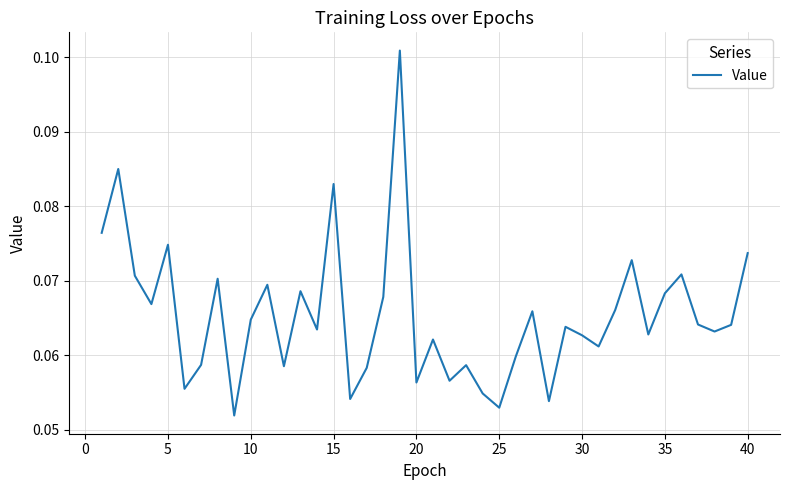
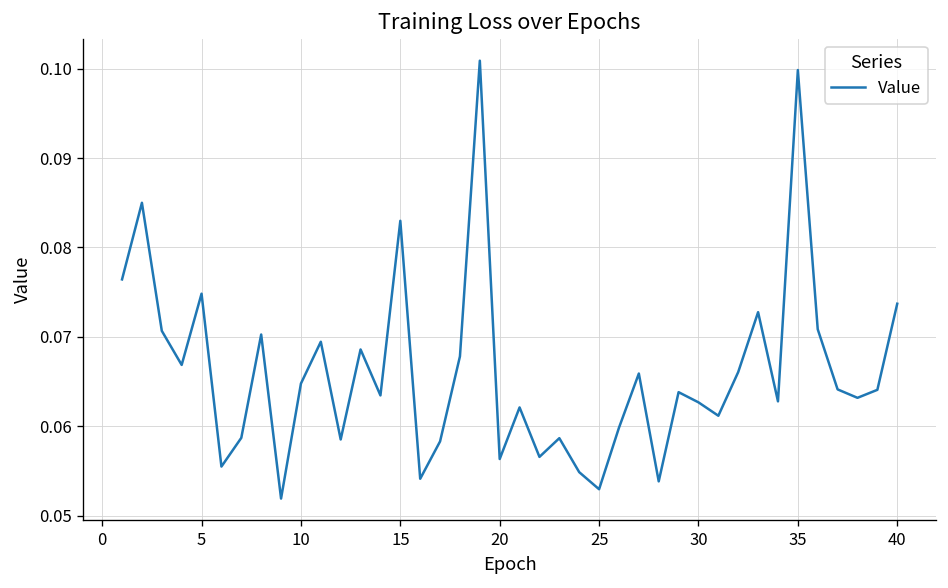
35: 0.068 -> 0.100
